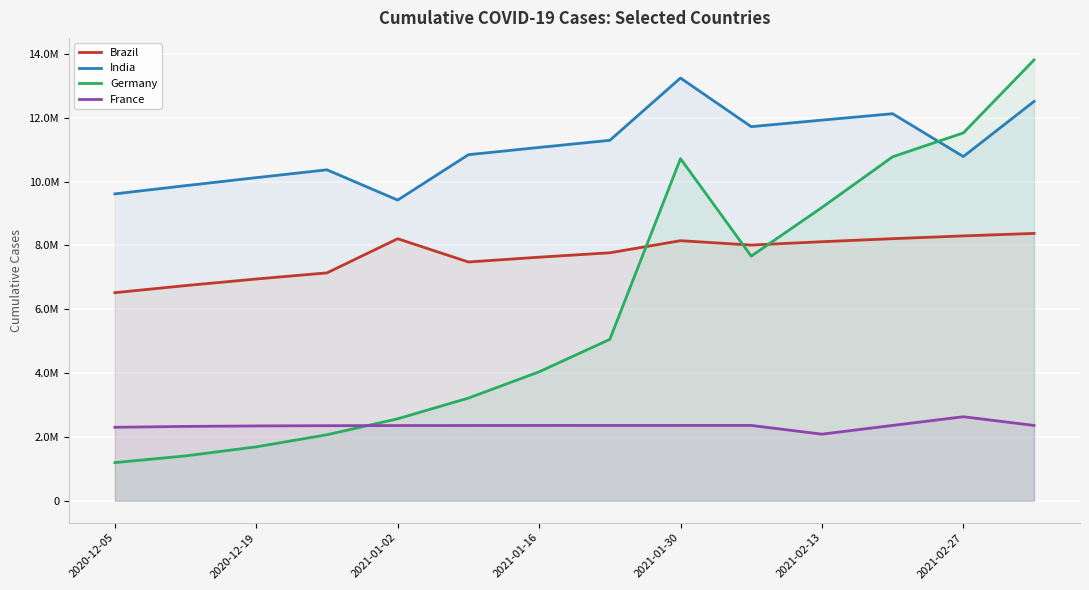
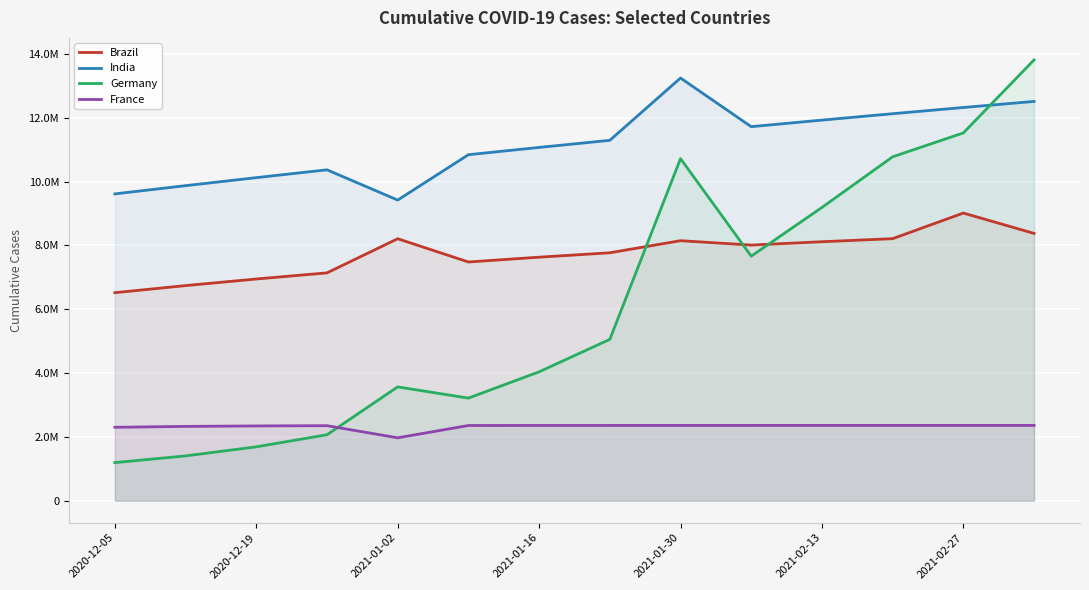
Germany, 2021-01-02: 2600000 -> 3600000
France, 2021-01-02: 2400000 -> 2000000
France, 2021-02-13: 2100000 -> 2400000
Brazil, 2021-02-27: 8300000 -> 9000000
India, 2021-02-27: 10800000 -> 12300000
France, 2021-02-27: 2600000 -> 2400000
